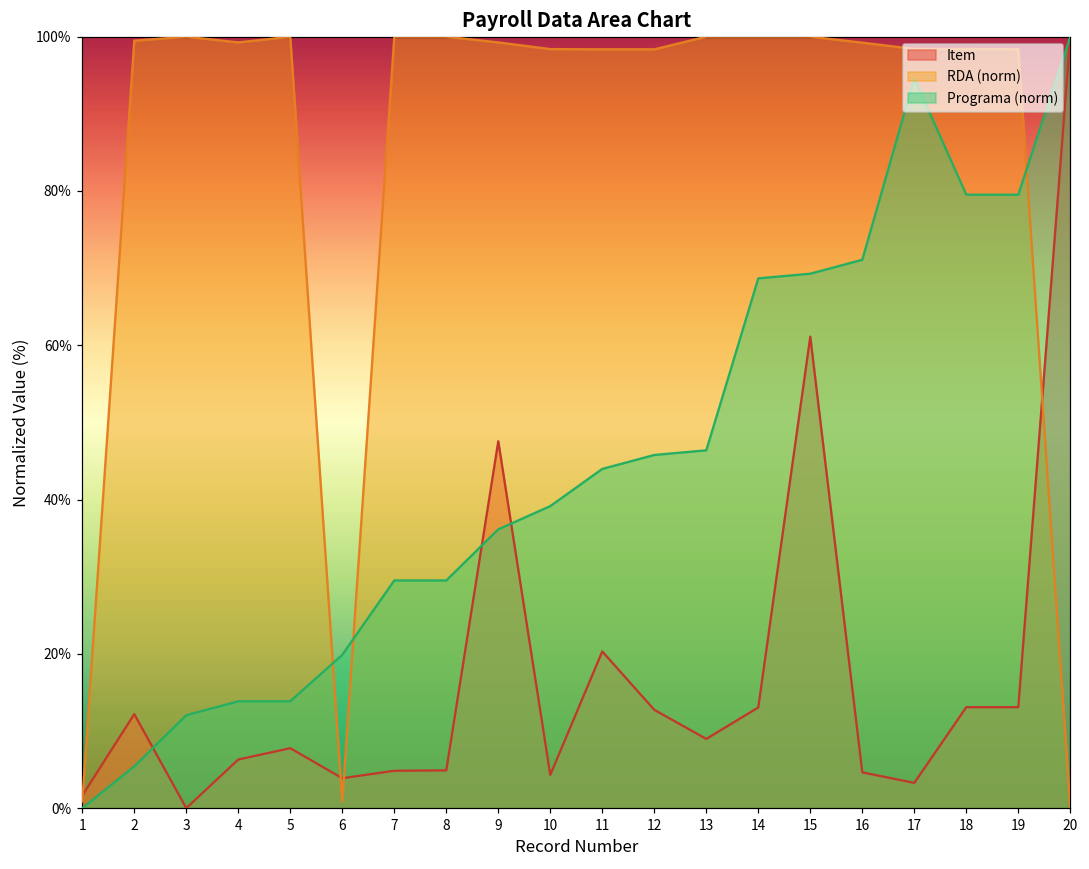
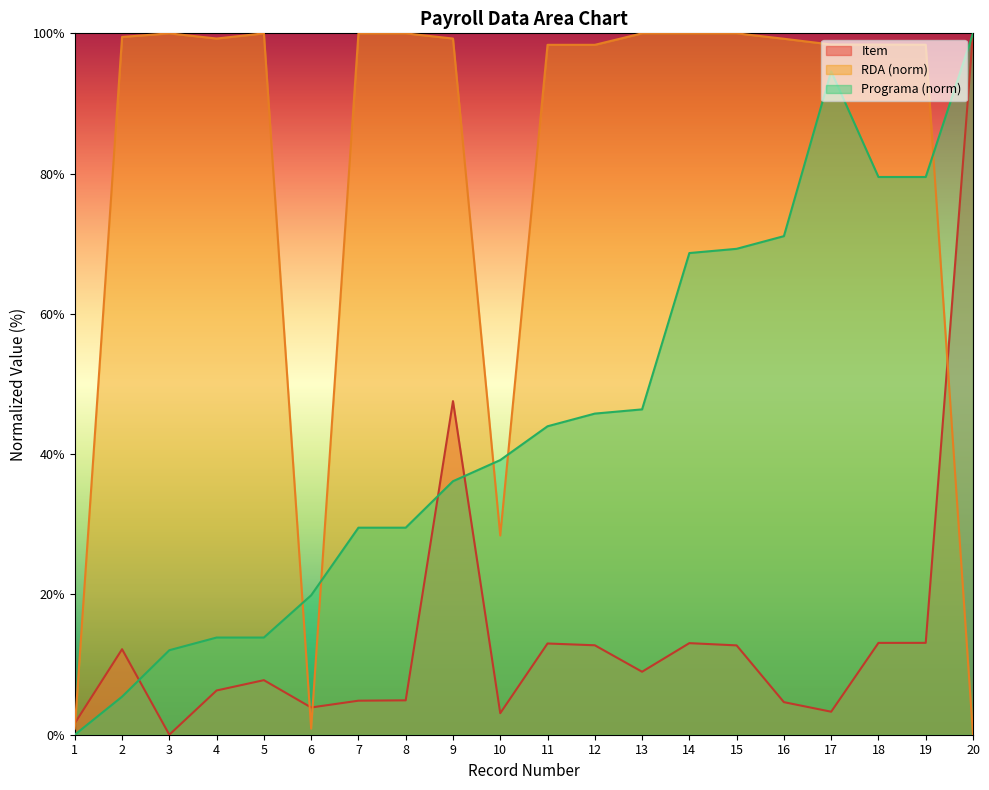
Item, 10: 4% -> 3%
RDA (norm), 10: 98% -> 28%
Item, 11: 20% -> 13%
Item, 15: 61% -> 13%
